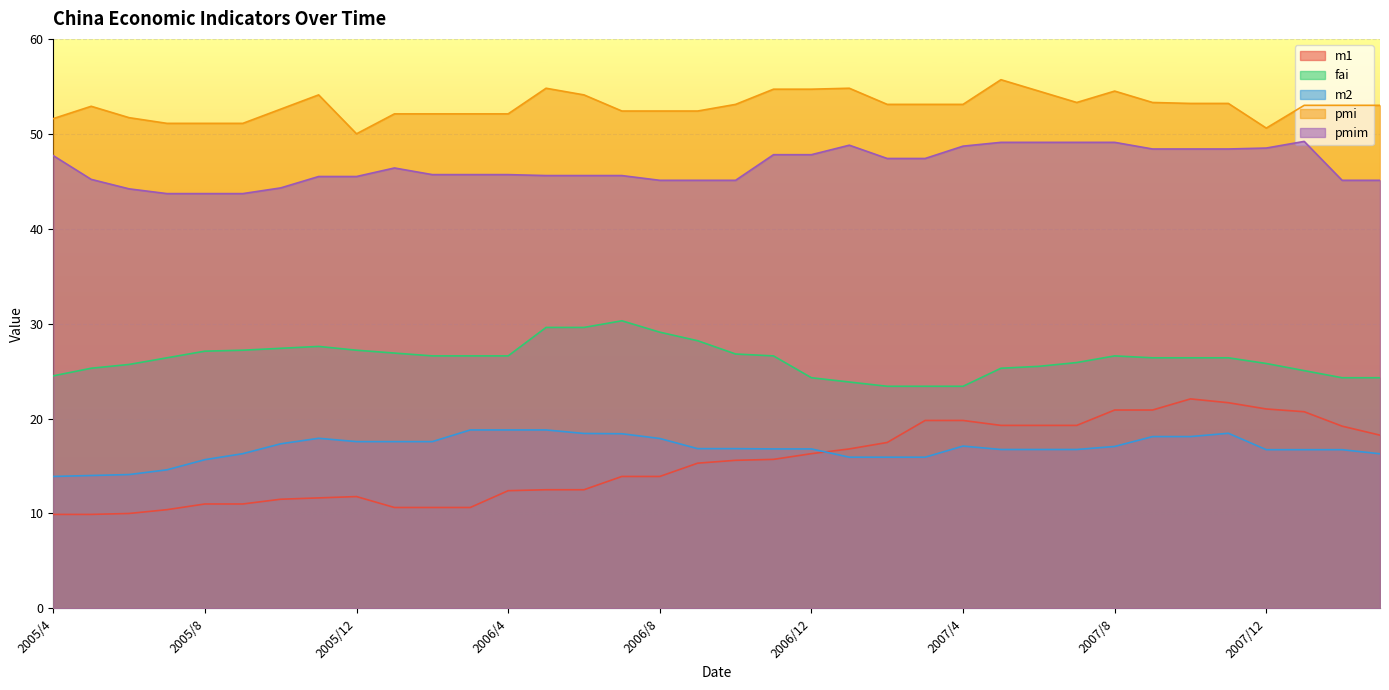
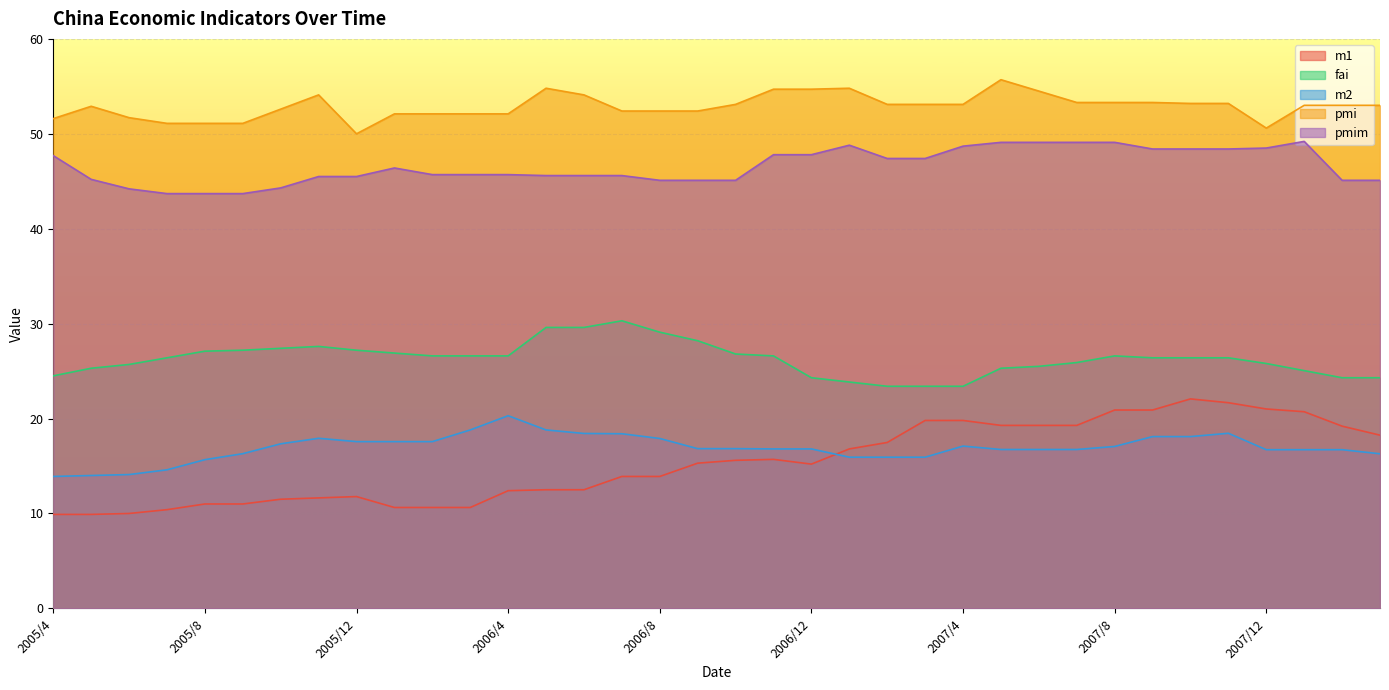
m2, 2006/4: 19 -> 20
m1, 2006/12: 16 -> 15
pmi, 2007/8: 55 -> 53
